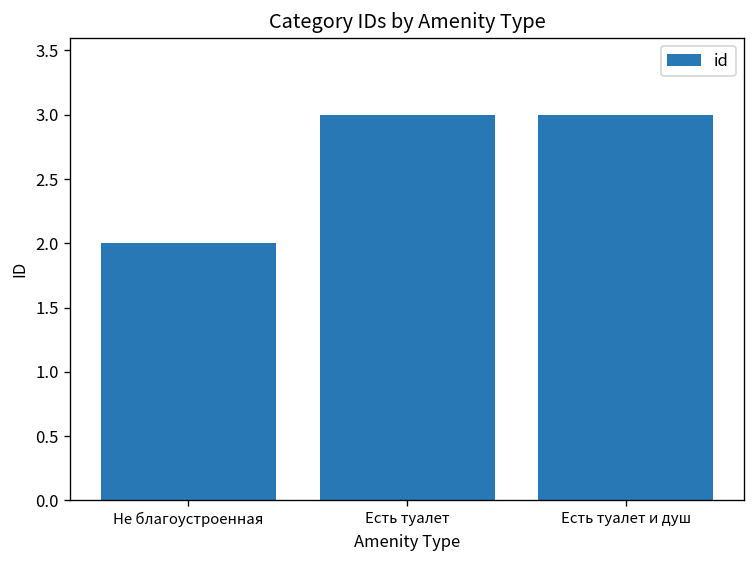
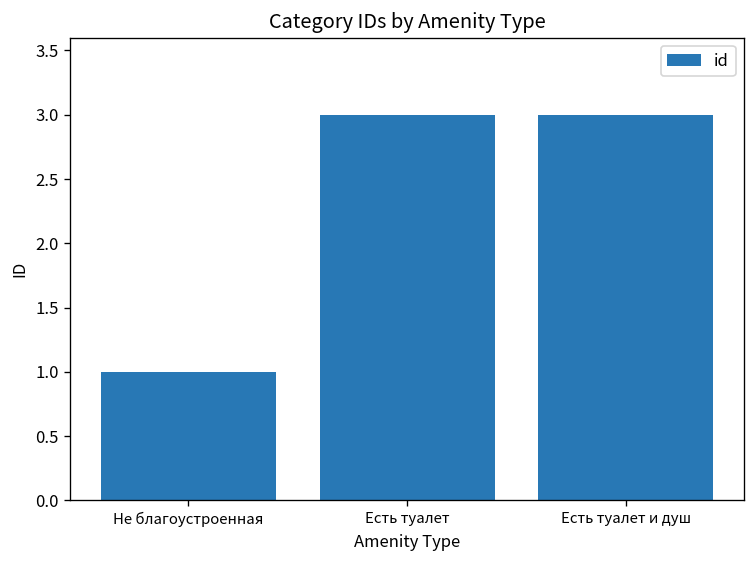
Не благоустроенная: 2 -> 1
